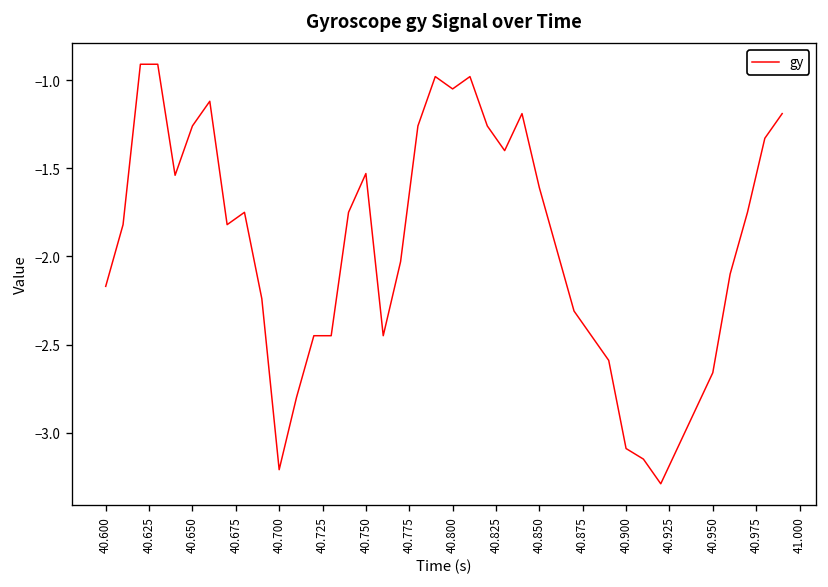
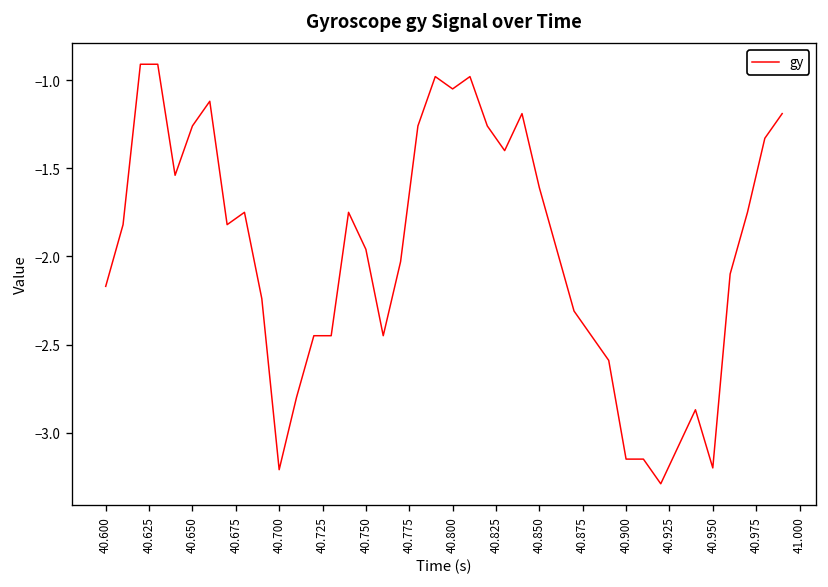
40.750: -1.53 -> -1.96
40.900: -3.09 -> -3.15
40.950: -2.66 -> -3.20
